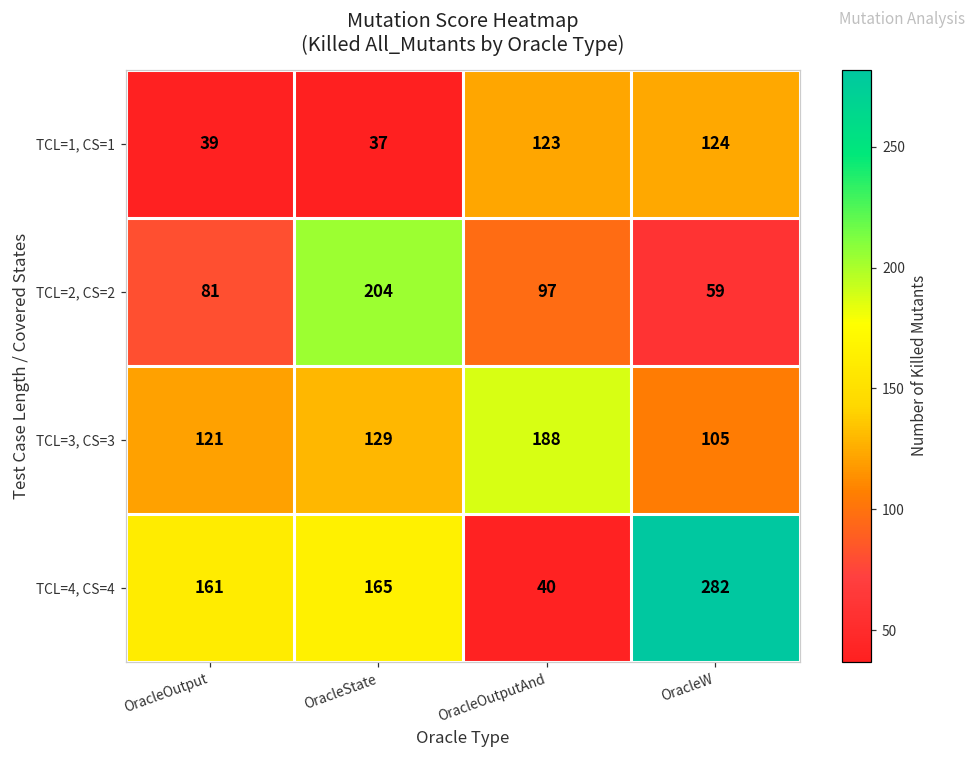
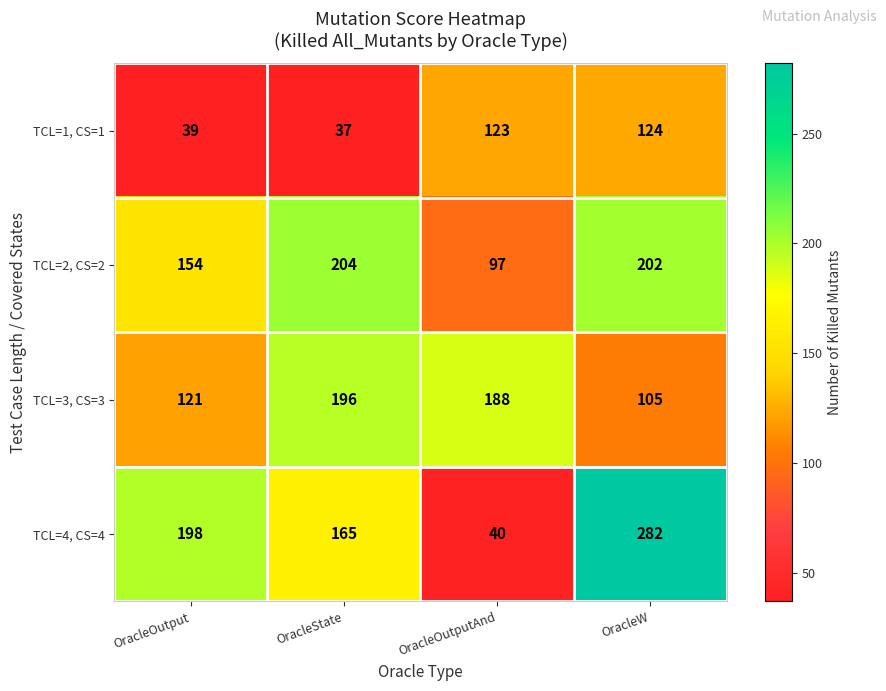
TCL=2, CS=2, OracleOutput: 81 -> 154
TCL=2, CS=2, OracleW: 59 -> 202
TCL=3, CS=3, OracleState: 129 -> 196
TCL=4, CS=4, OracleOutput: 161 -> 198
